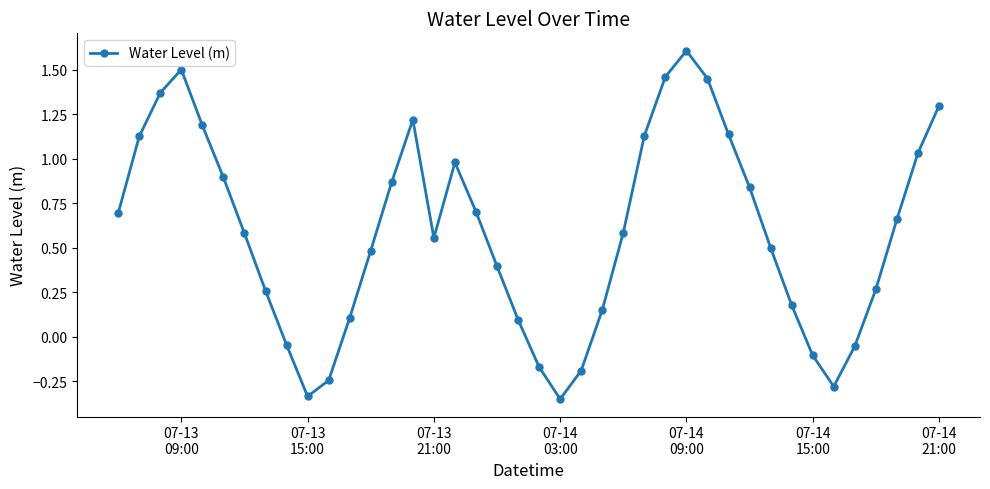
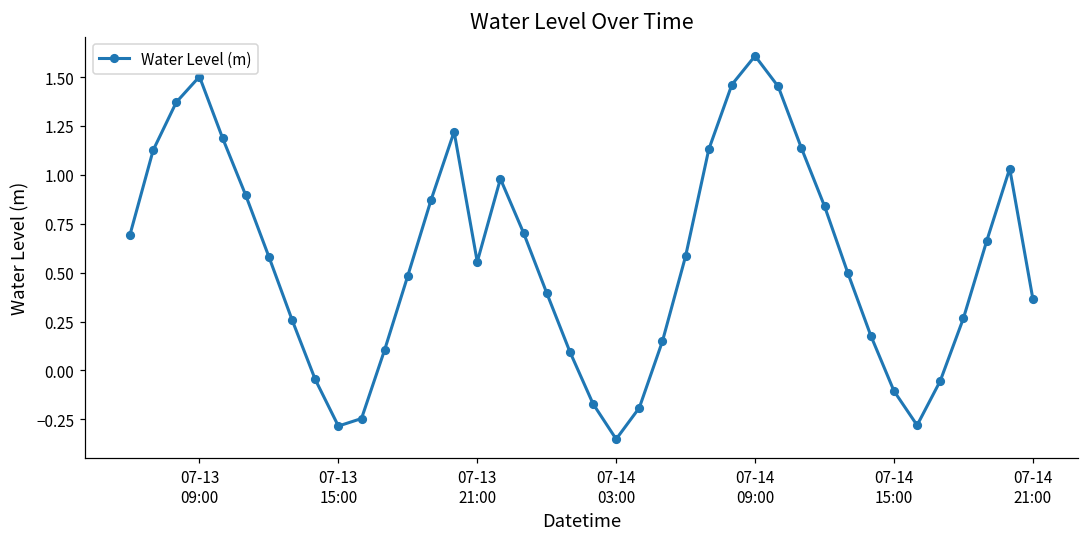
07-13 15:00: -0.34 -> -0.28
07-14 21:00: 1.30 -> 0.37
